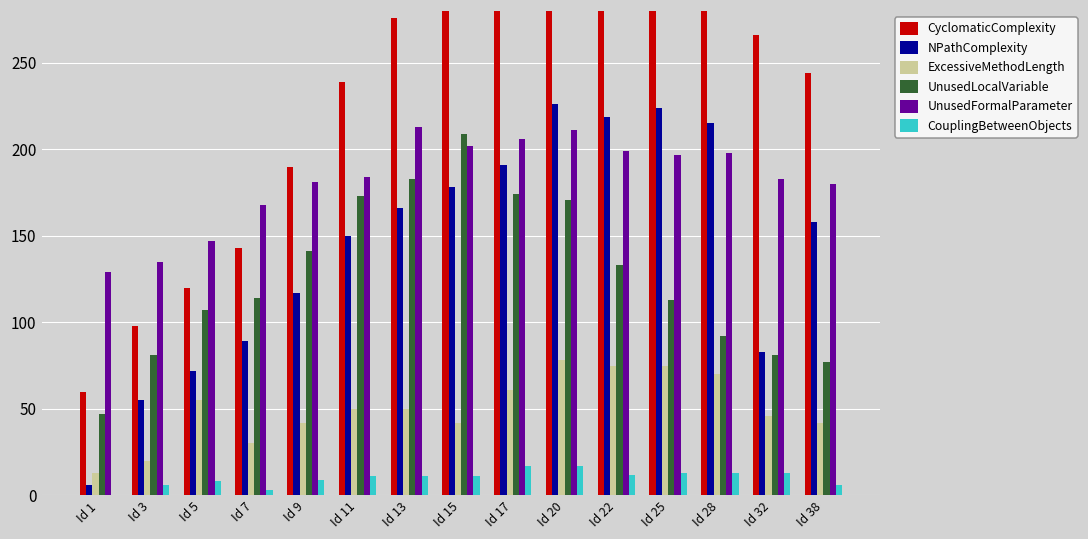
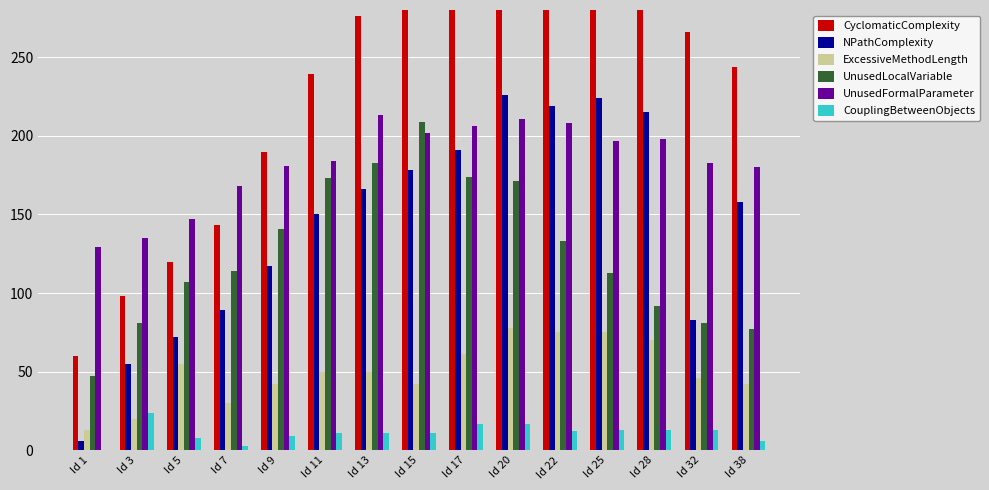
CouplingBetweenObjects, Id 3: 6 -> 24
UnusedFormalParameter, Id 22: 199 -> 208
